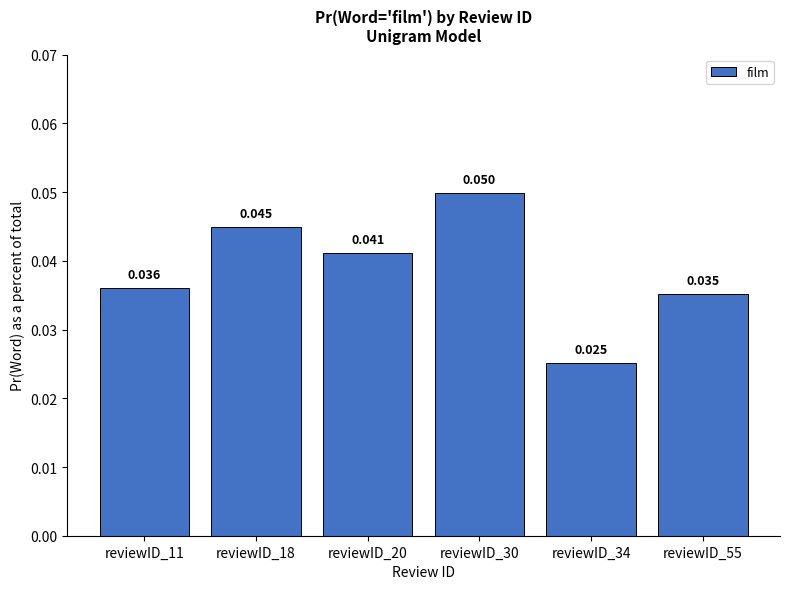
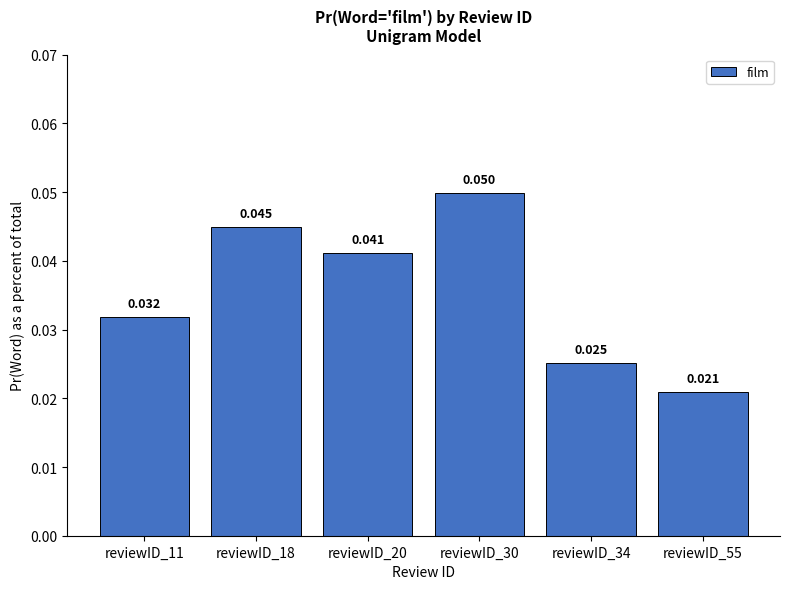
reviewID_11: 0.036 -> 0.032
reviewID_55: 0.035 -> 0.021
